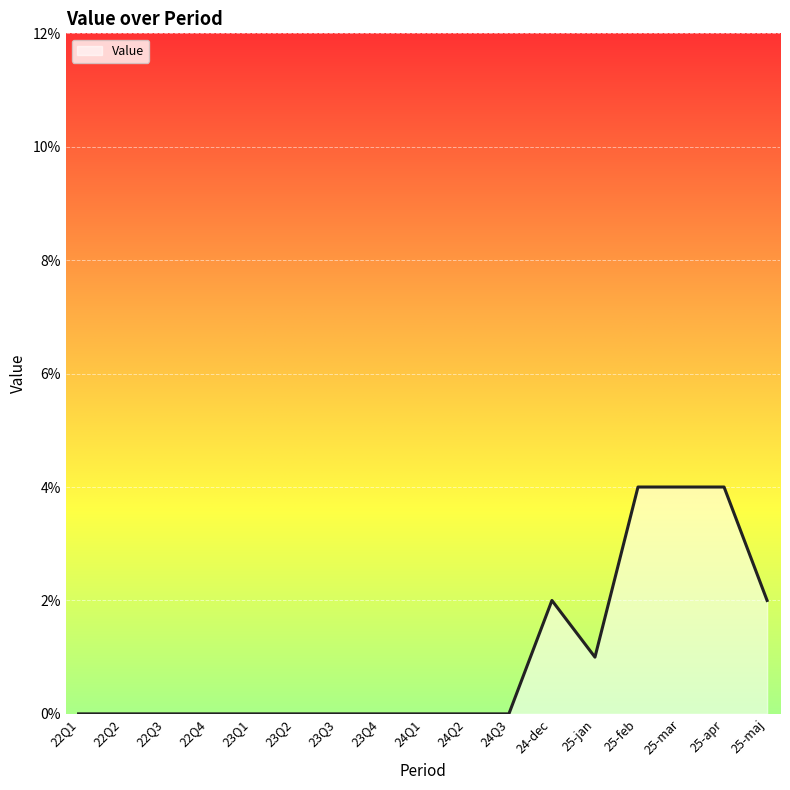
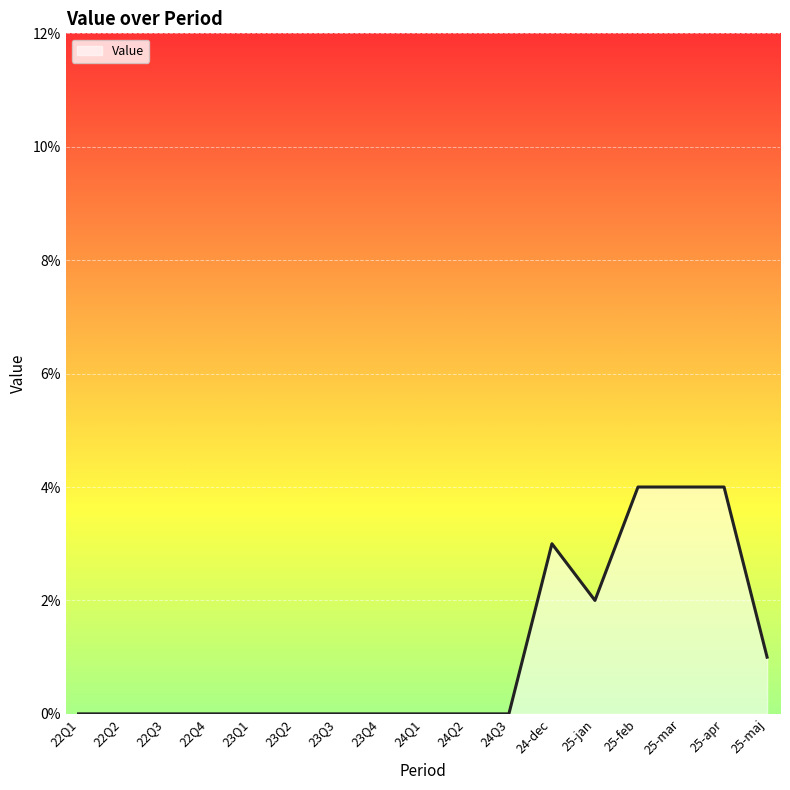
24-dec: 2.0% -> 3.0%
25-jan: 1.0% -> 2.0%
25-maj: 2.0% -> 1.0%
